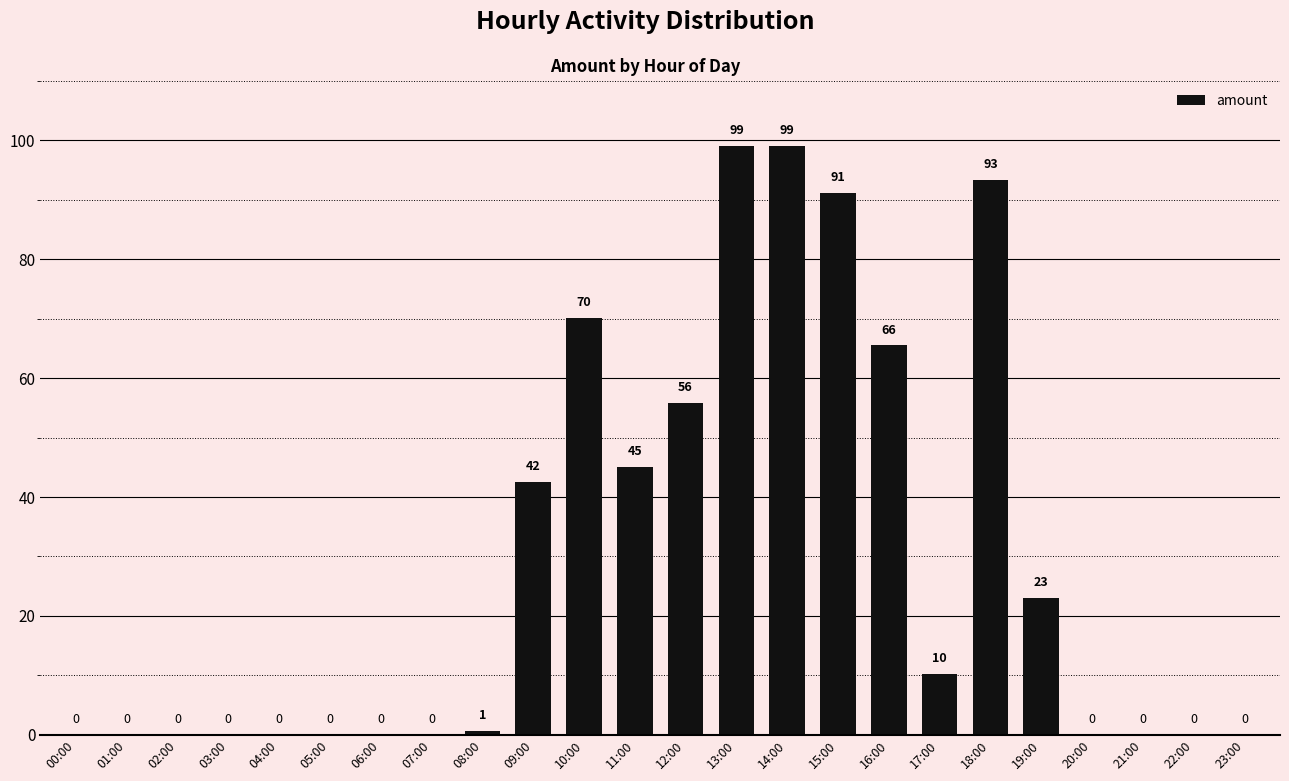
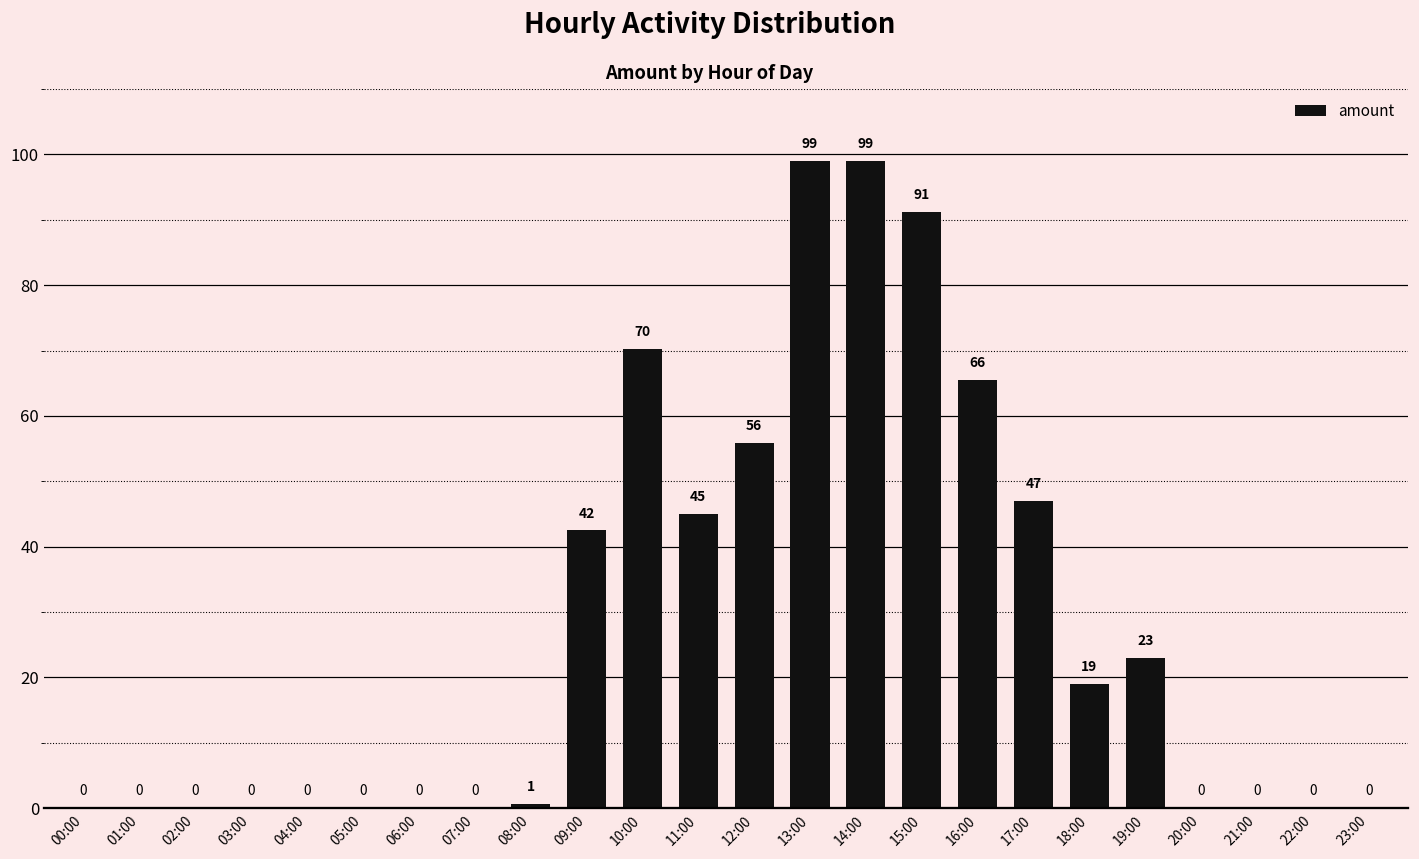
17:00: 10 -> 47
18:00: 93 -> 19
